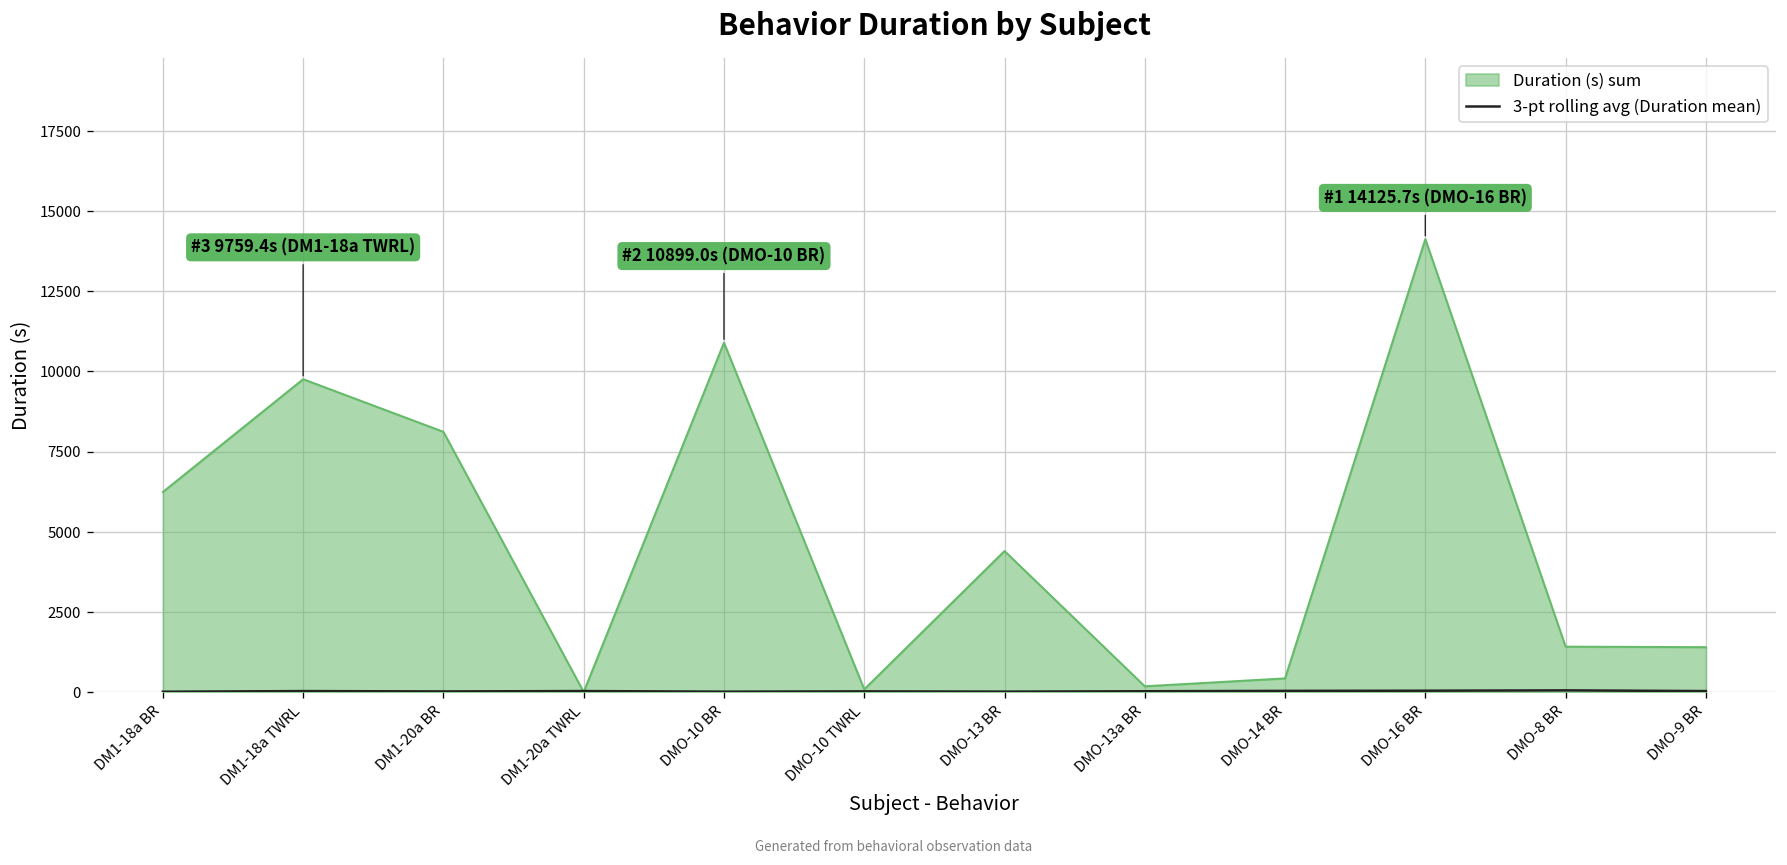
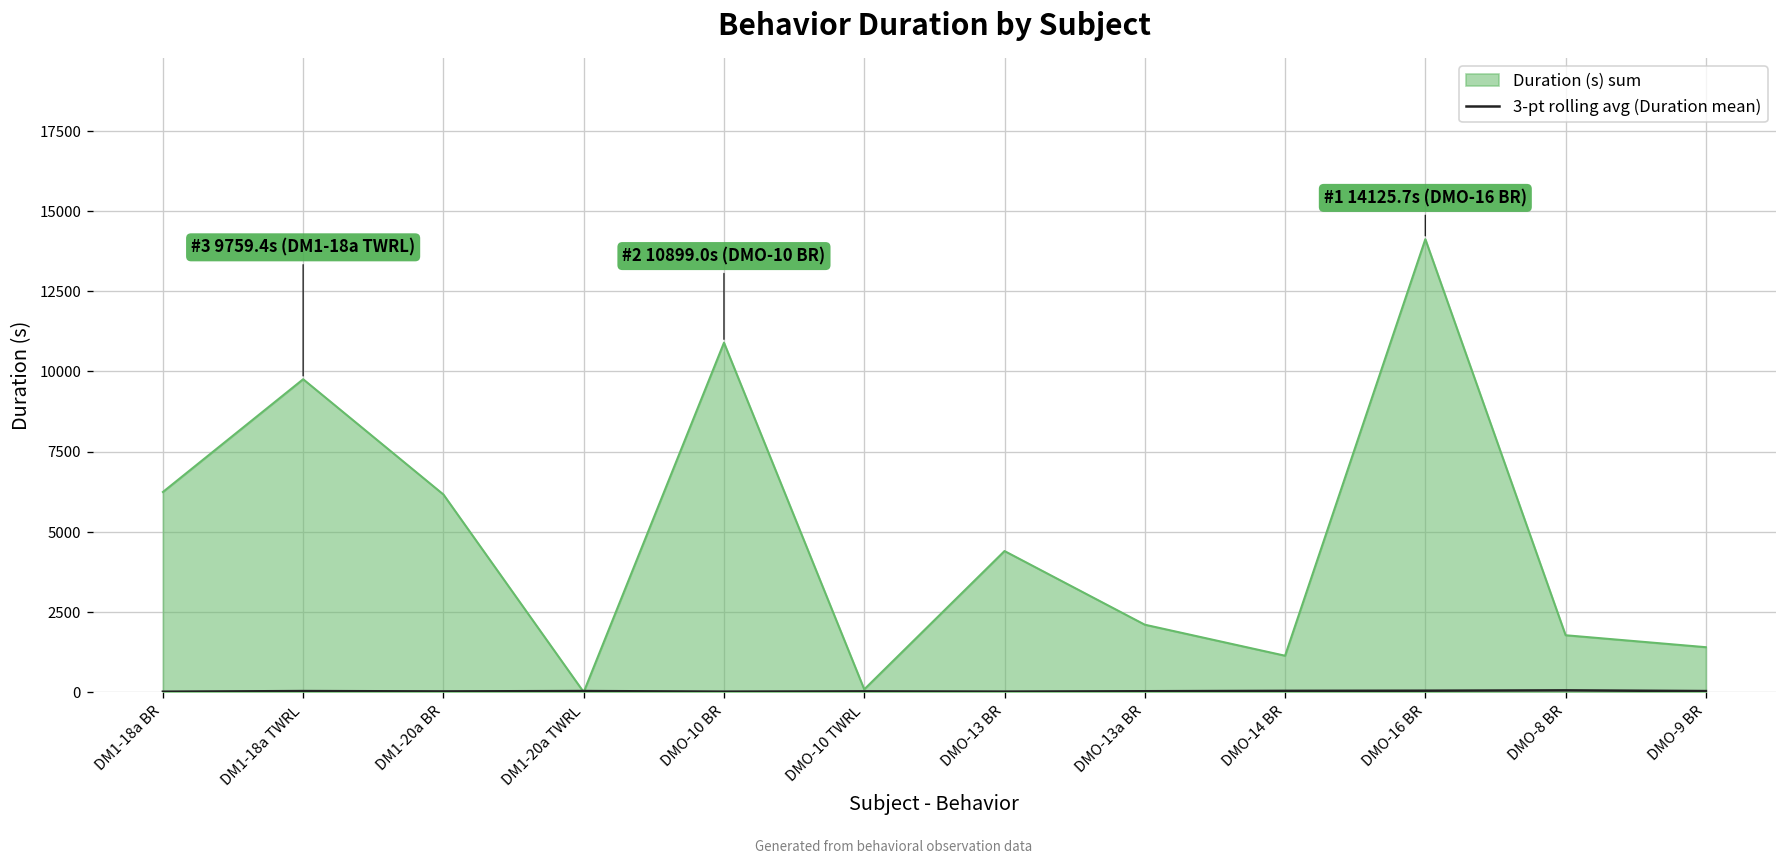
Duration (s) sum, DM1-20a BR: 8100 -> 6200
Duration (s) sum, DMO-13a BR: 200 -> 2100
Duration (s) sum, DMO-14 BR: 400 -> 1100
Duration (s) sum, DMO-8 BR: 1400 -> 1800
